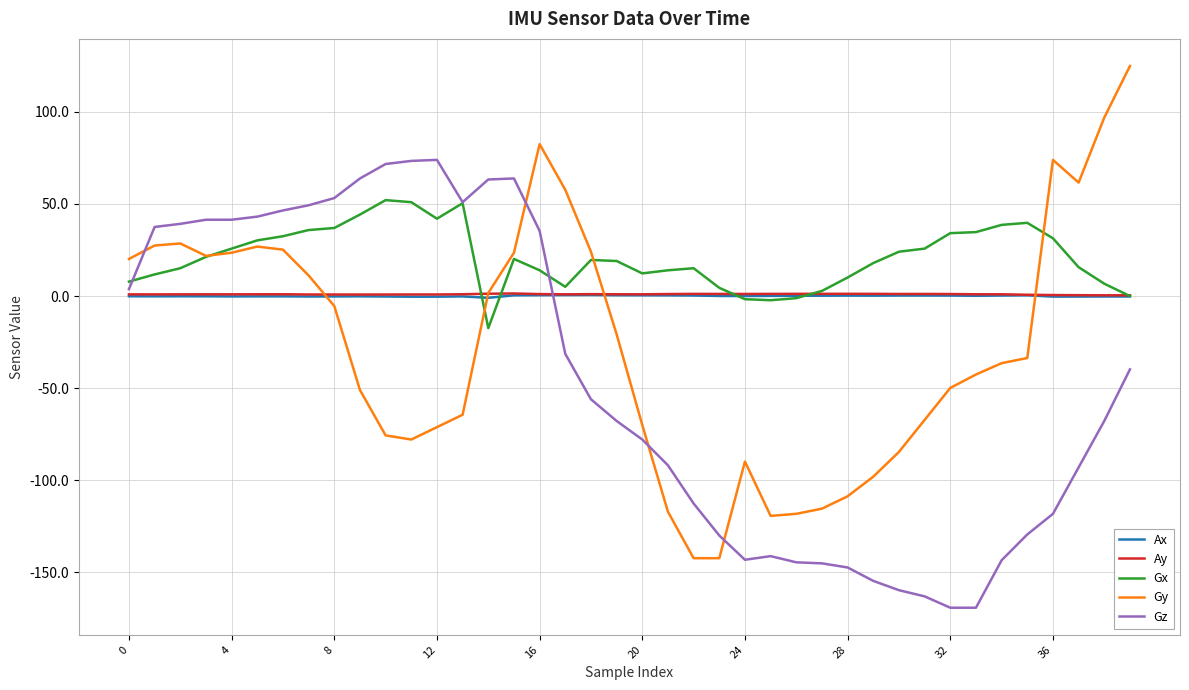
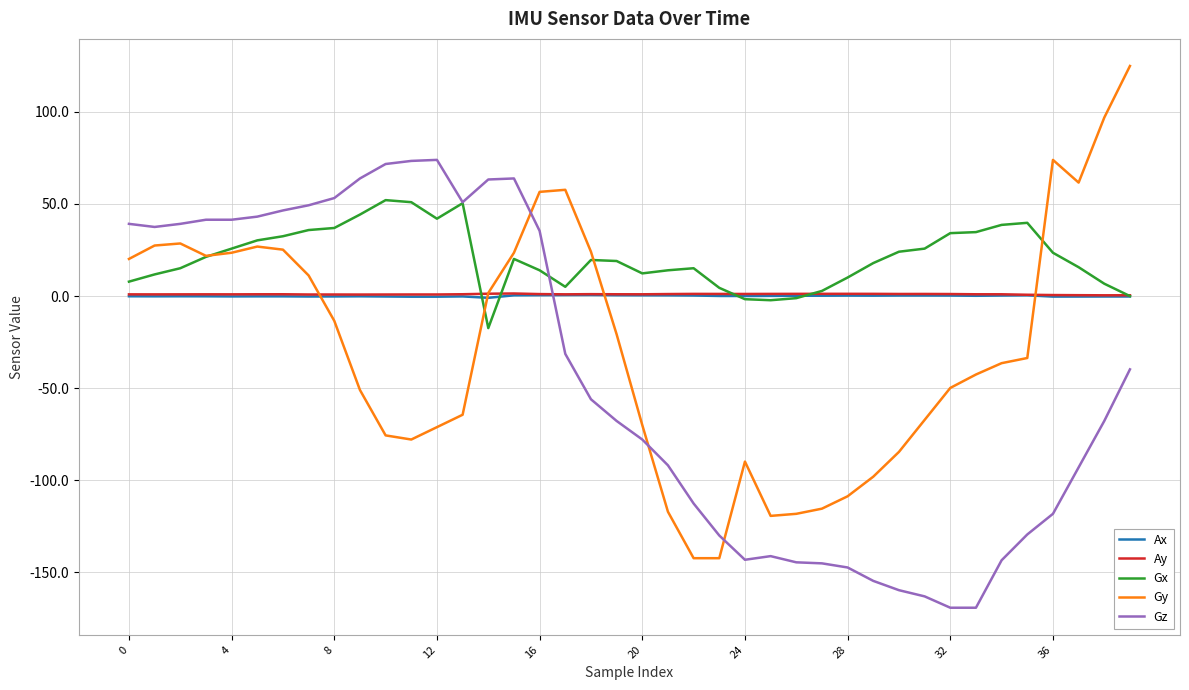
Gz, 0: 4 -> 39
Gy, 8: -5 -> -13
Gy, 16: 82 -> 57
Gx, 36: 31 -> 24
